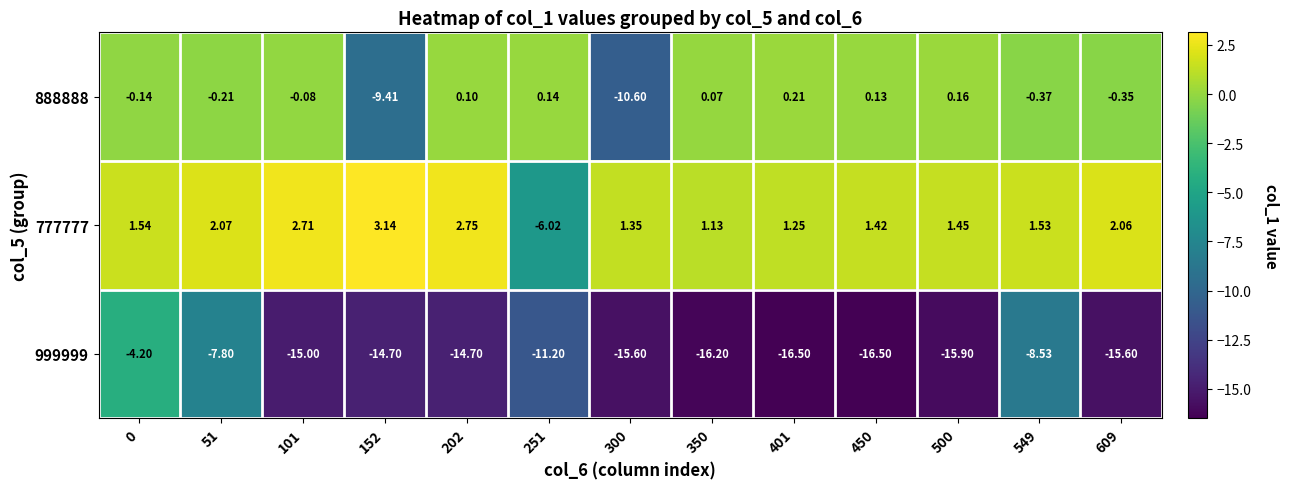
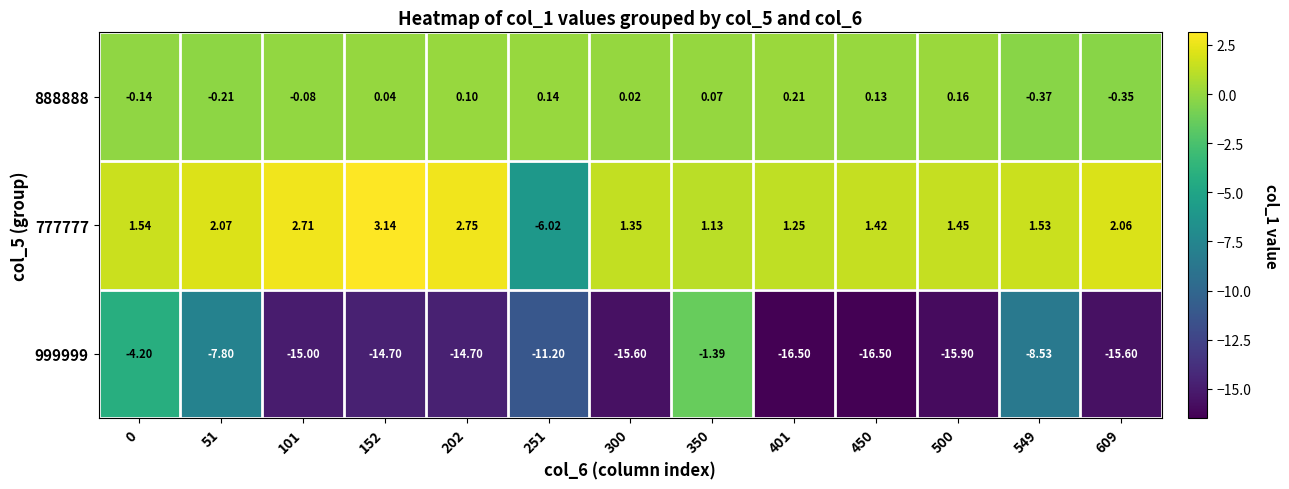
888888, 152: -9.41 -> 0.04
888888, 300: -10.60 -> 0.02
999999, 350: -16.20 -> -1.39
